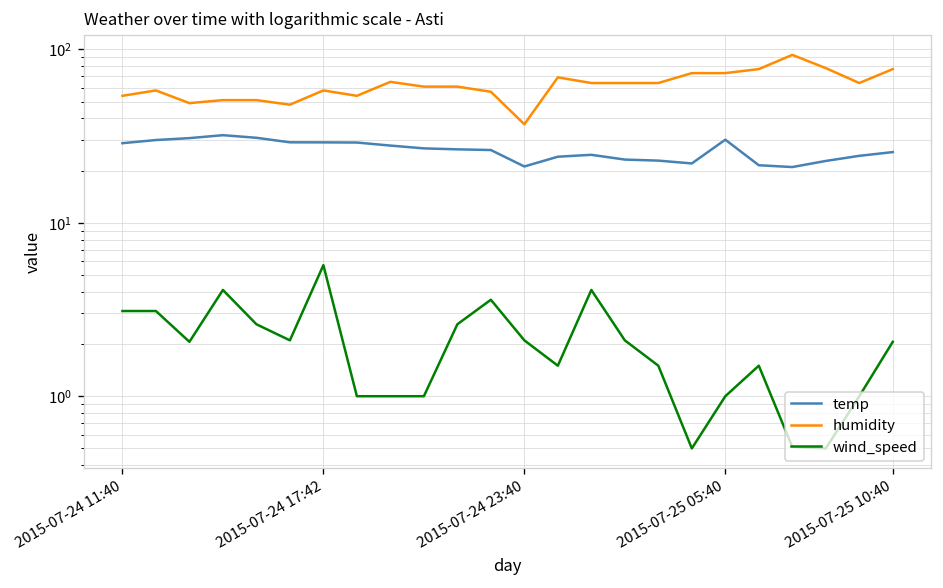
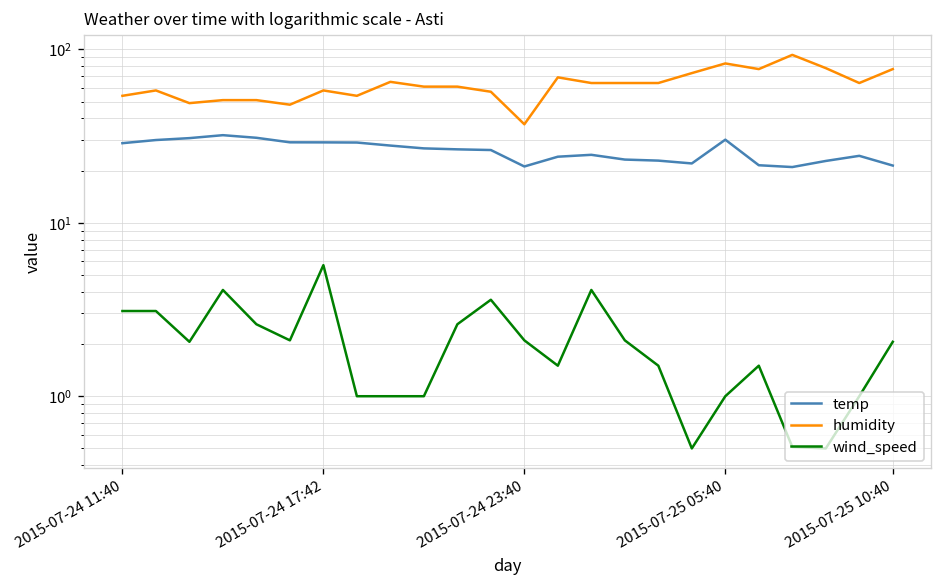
humidity, 2015-07-25 05:40: 70 -> 80
temp, 2015-07-25 10:40: 26 -> 21
